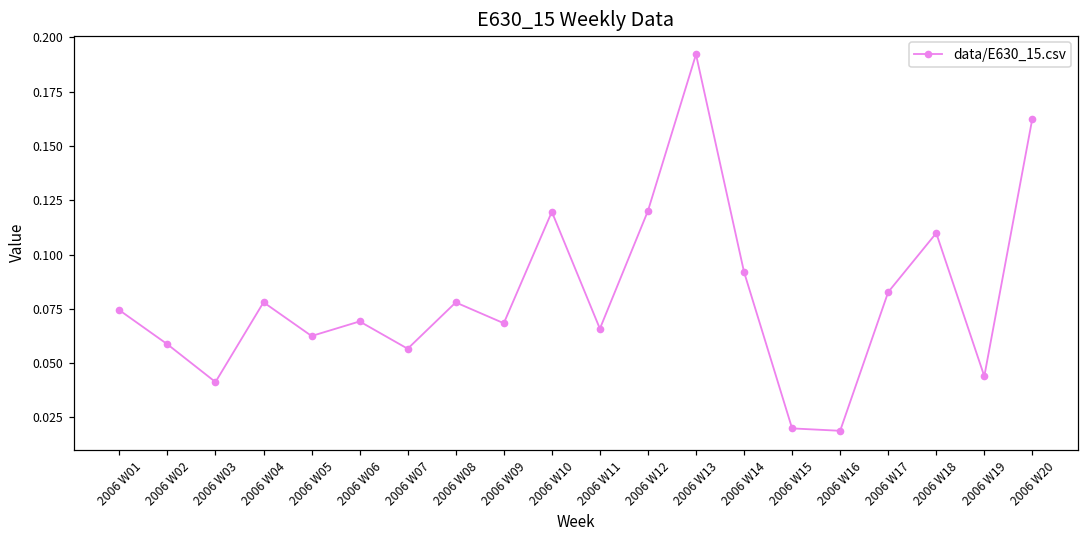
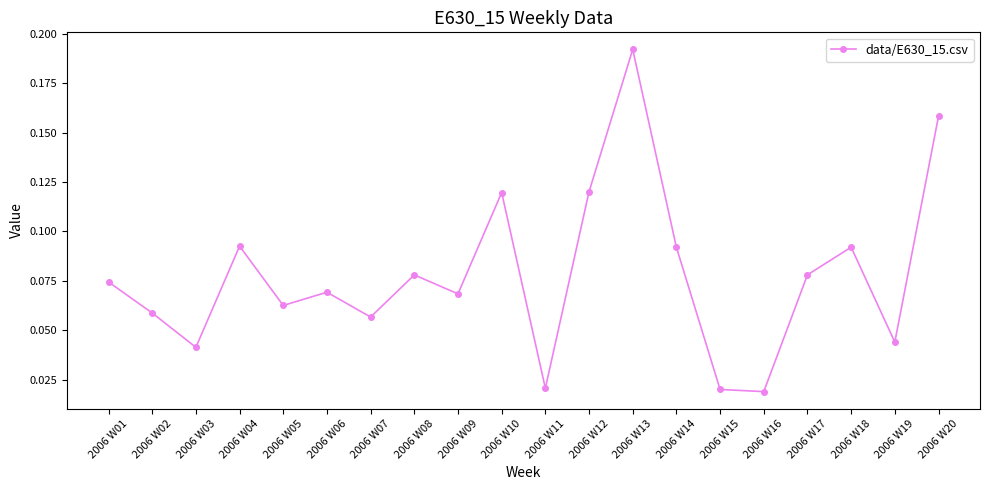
2006 W04: 0.078 -> 0.093
2006 W11: 0.066 -> 0.021
2006 W17: 0.083 -> 0.078
2006 W18: 0.110 -> 0.092
2006 W20: 0.163 -> 0.158
